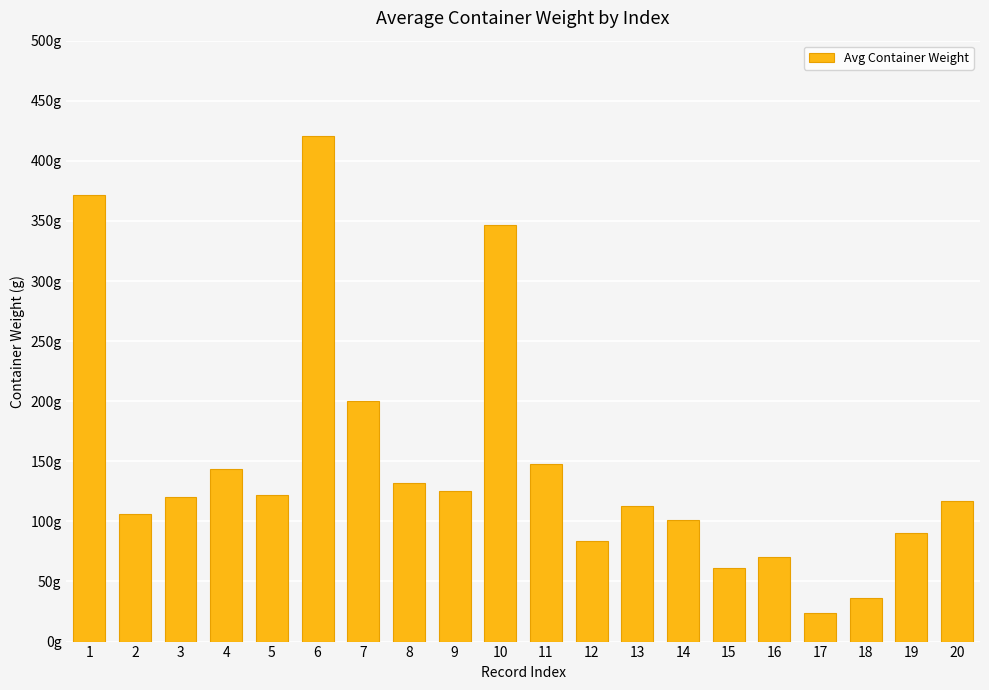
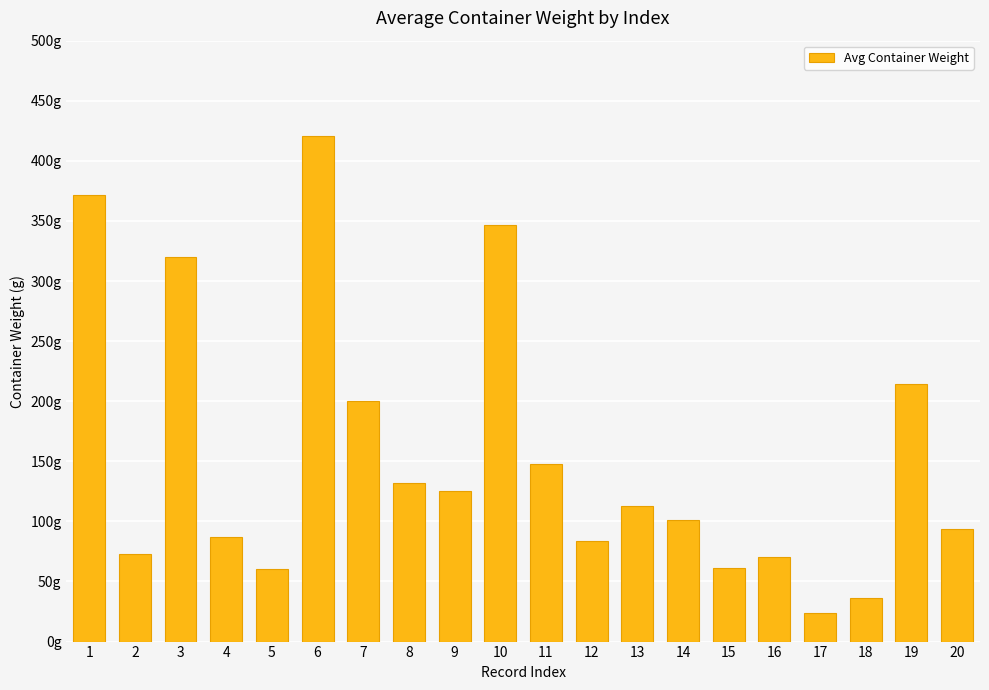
2: 106g -> 73g
3: 120g -> 320g
4: 144g -> 87g
5: 122g -> 60g
19: 90g -> 214g
20: 117g -> 94g
